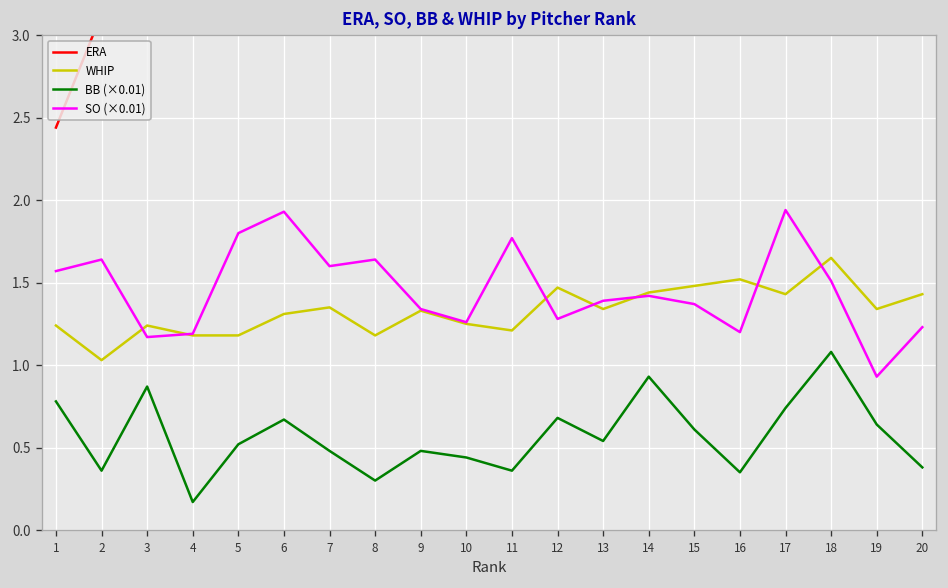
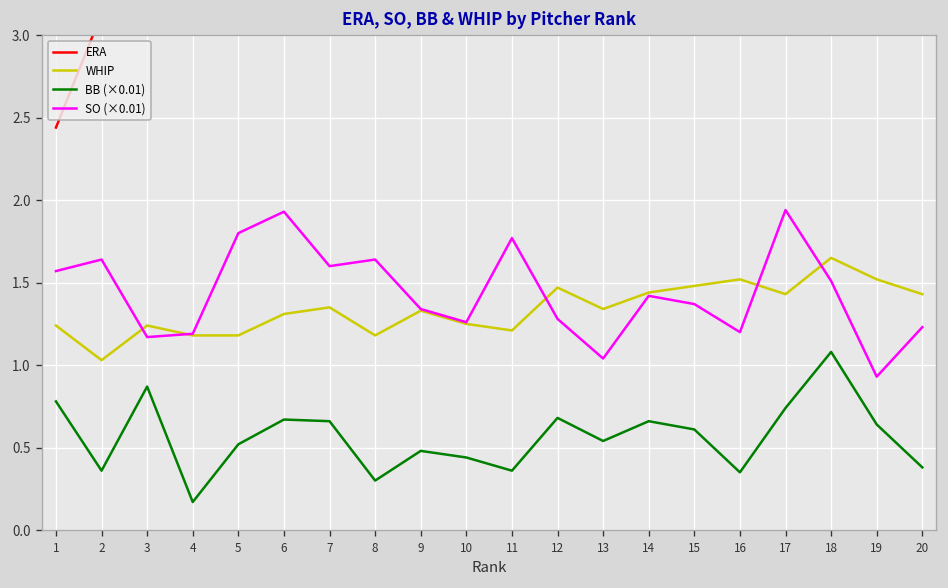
BB (×0.01), 7: 0.48 -> 0.66
SO (×0.01), 13: 1.39 -> 1.04
BB (×0.01), 14: 0.93 -> 0.66
WHIP, 19: 1.34 -> 1.52
